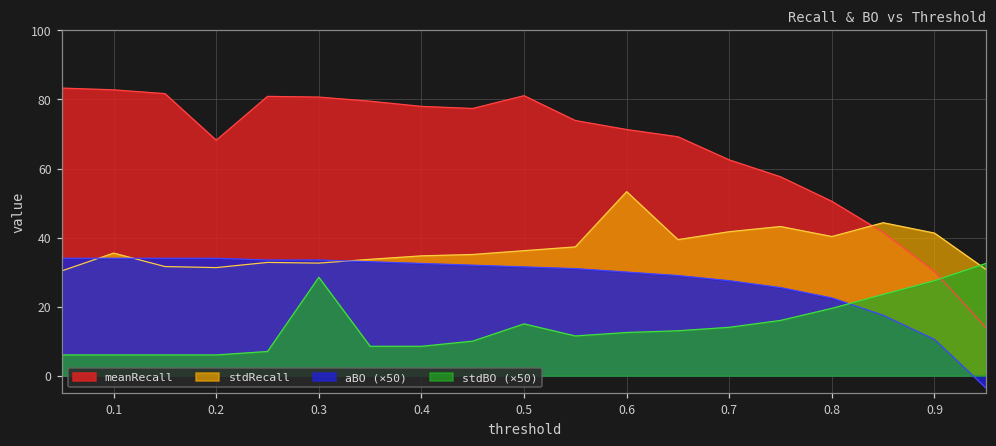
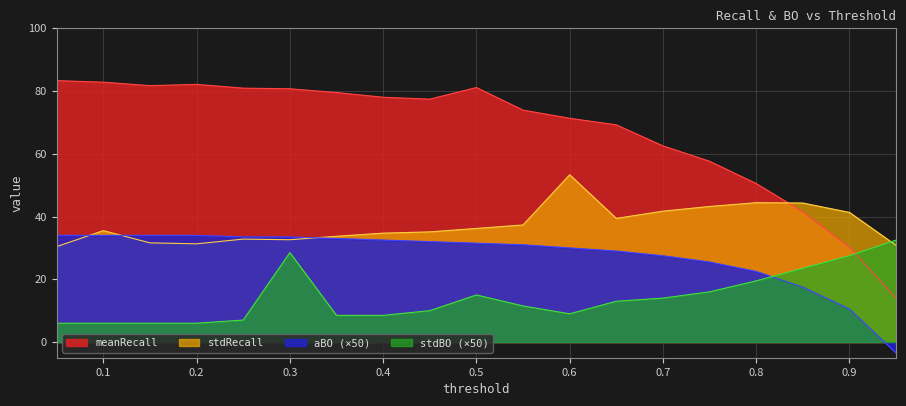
meanRecall, 0.2: 68 -> 82
stdBO (×50), 0.6: 13 -> 9
stdRecall, 0.8: 40 -> 44
